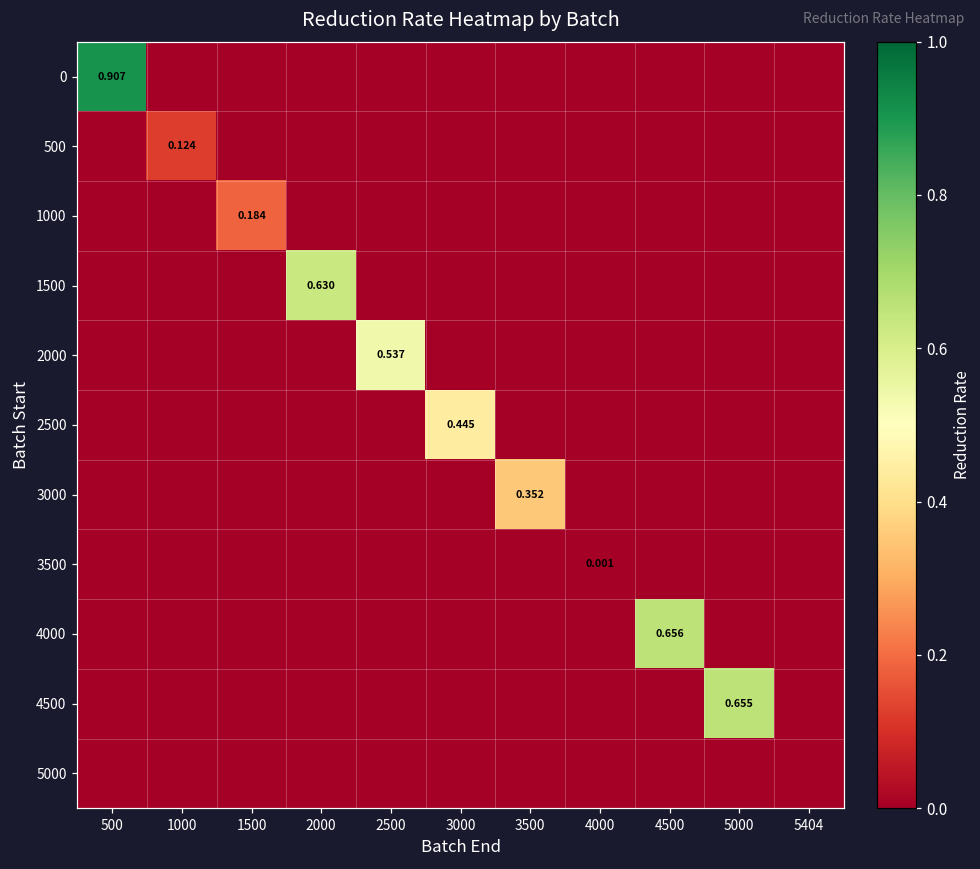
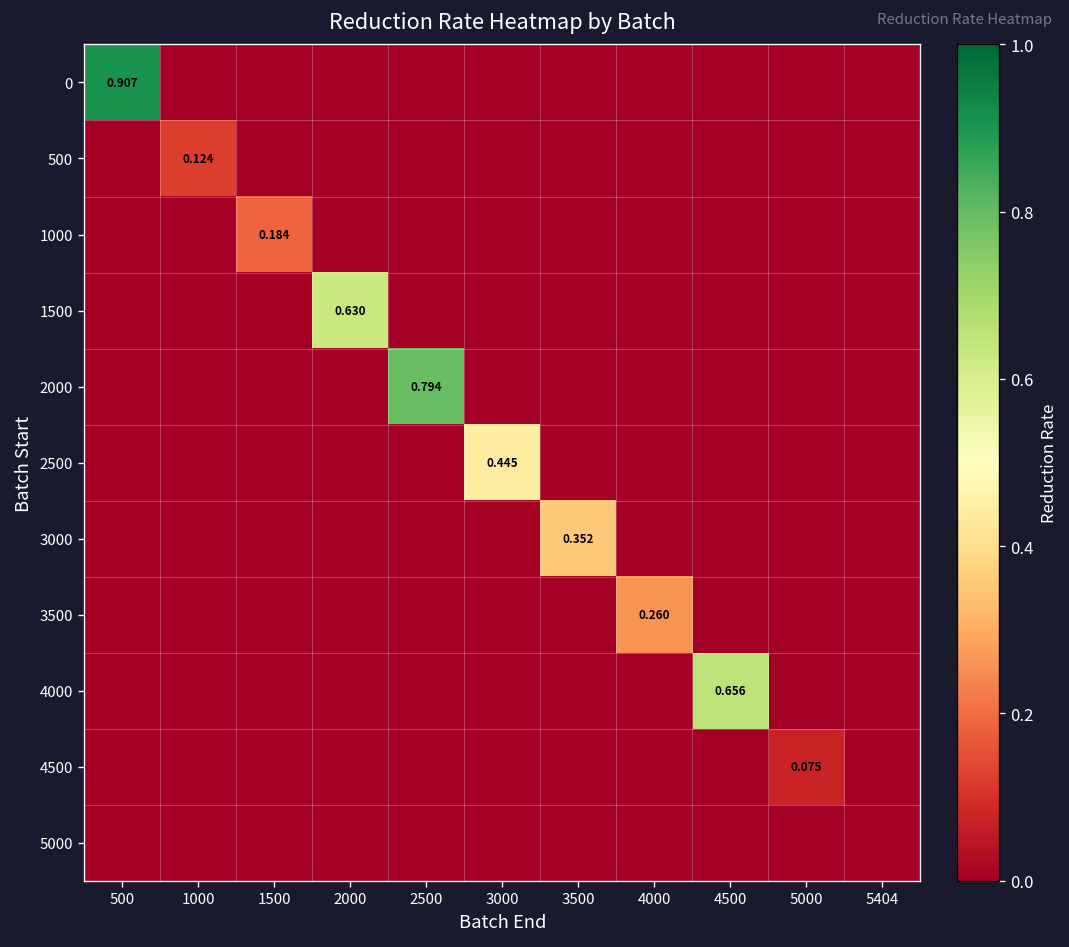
2000, 2500: 0.537 -> 0.794
3500, 4000: 0.001 -> 0.260
4500, 5000: 0.655 -> 0.075
